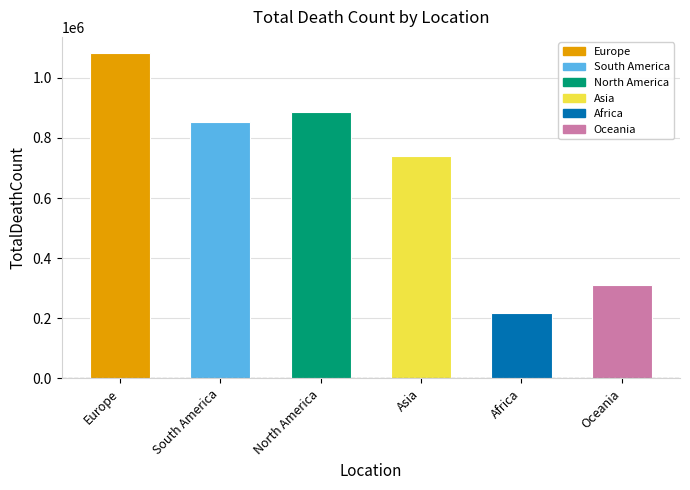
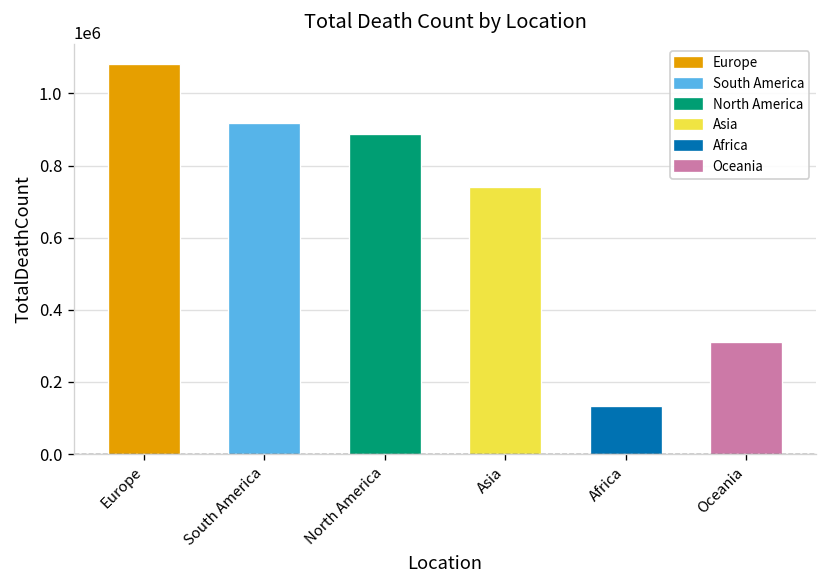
South America: 850000 -> 920000
Africa: 220000 -> 130000
